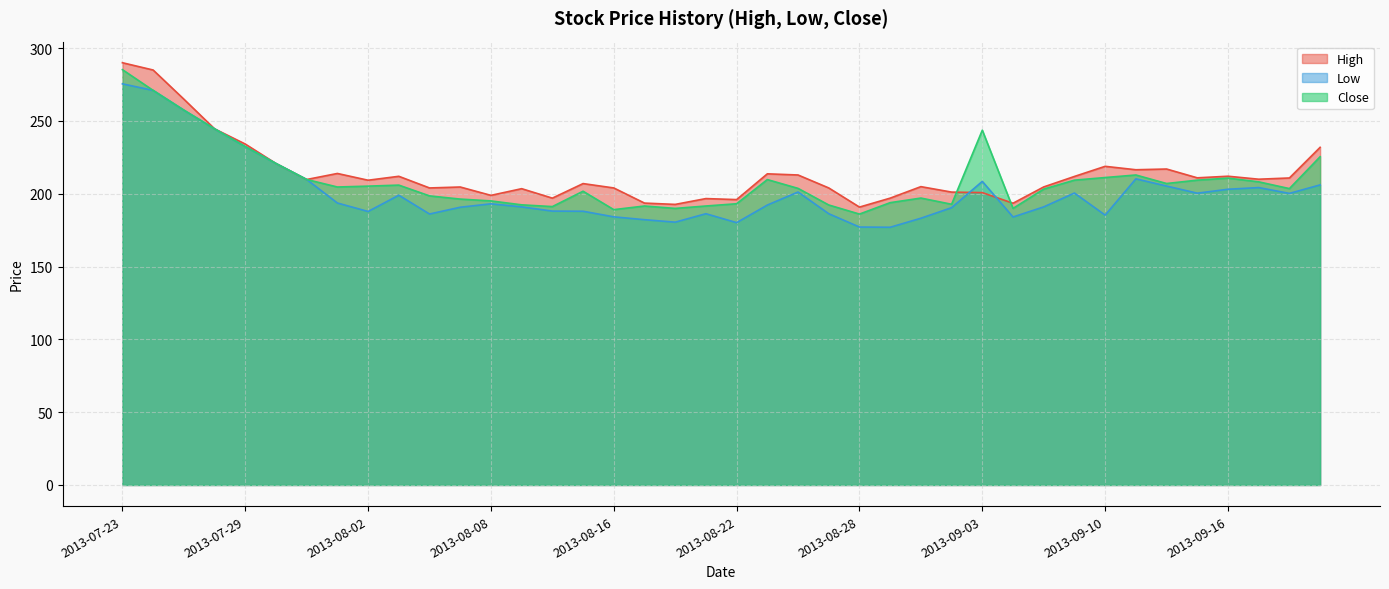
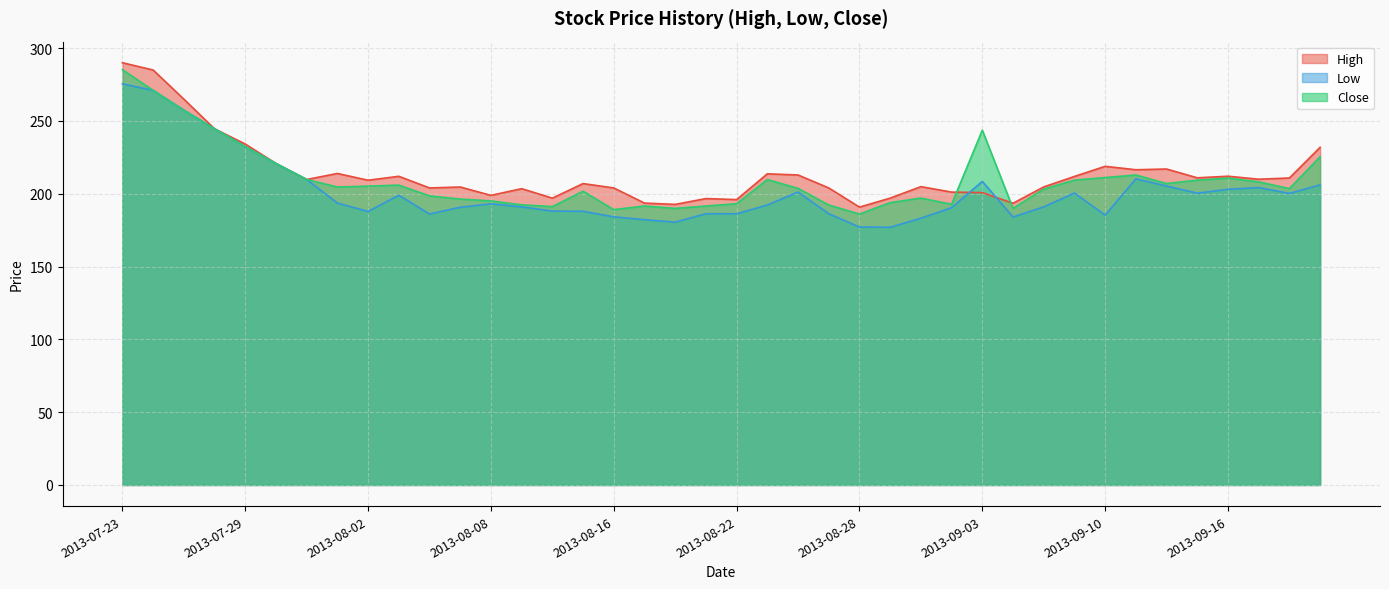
Low, 2013-08-22: 180 -> 186
